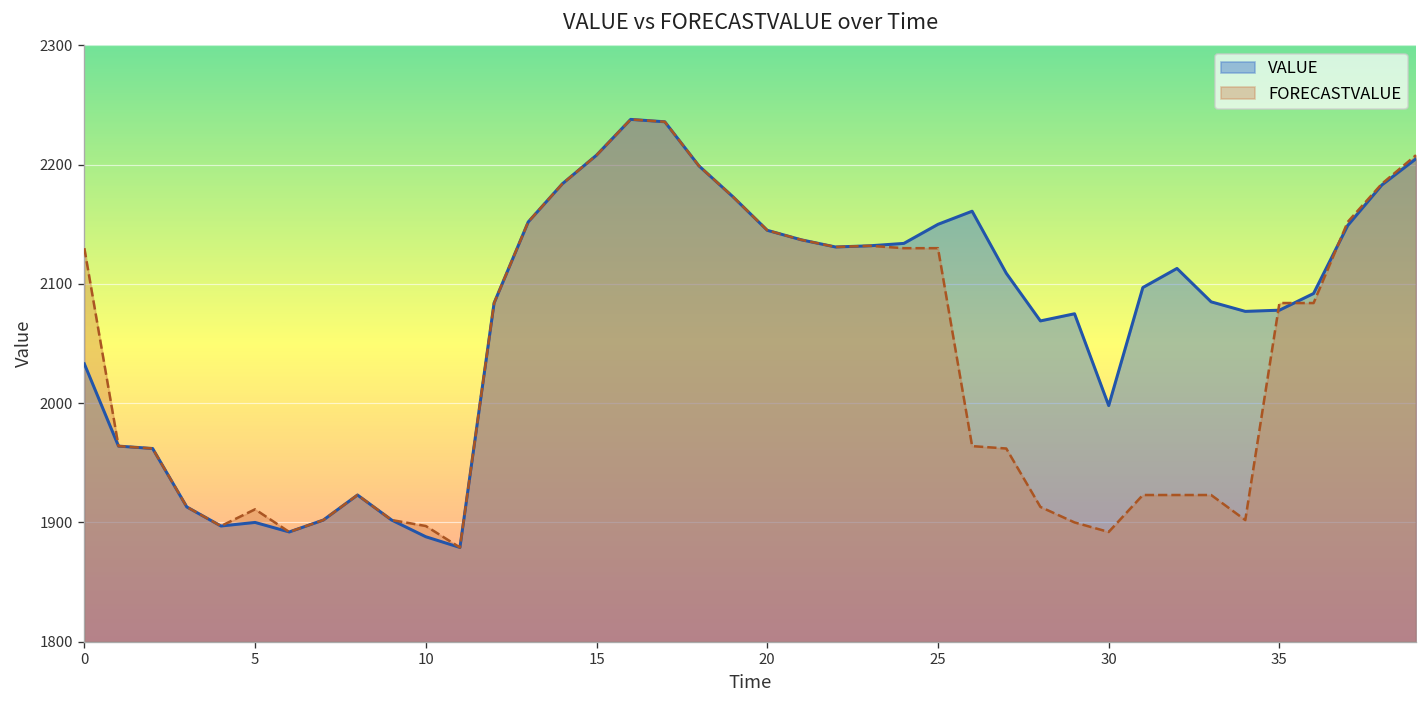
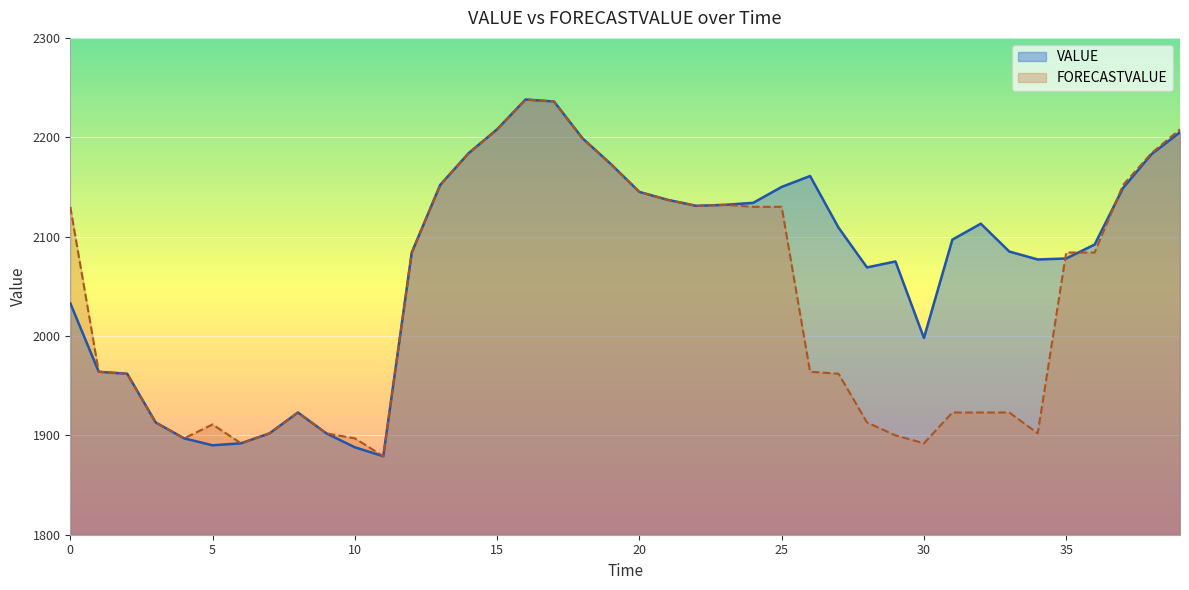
VALUE, 5: 1900 -> 1890
